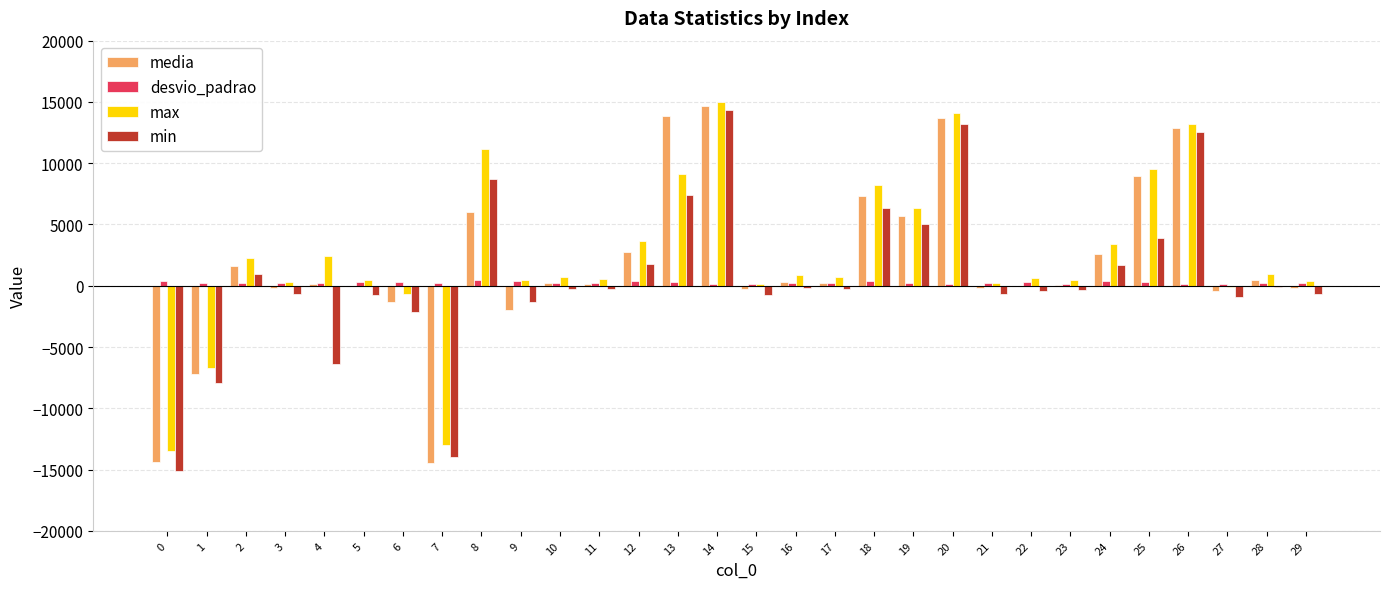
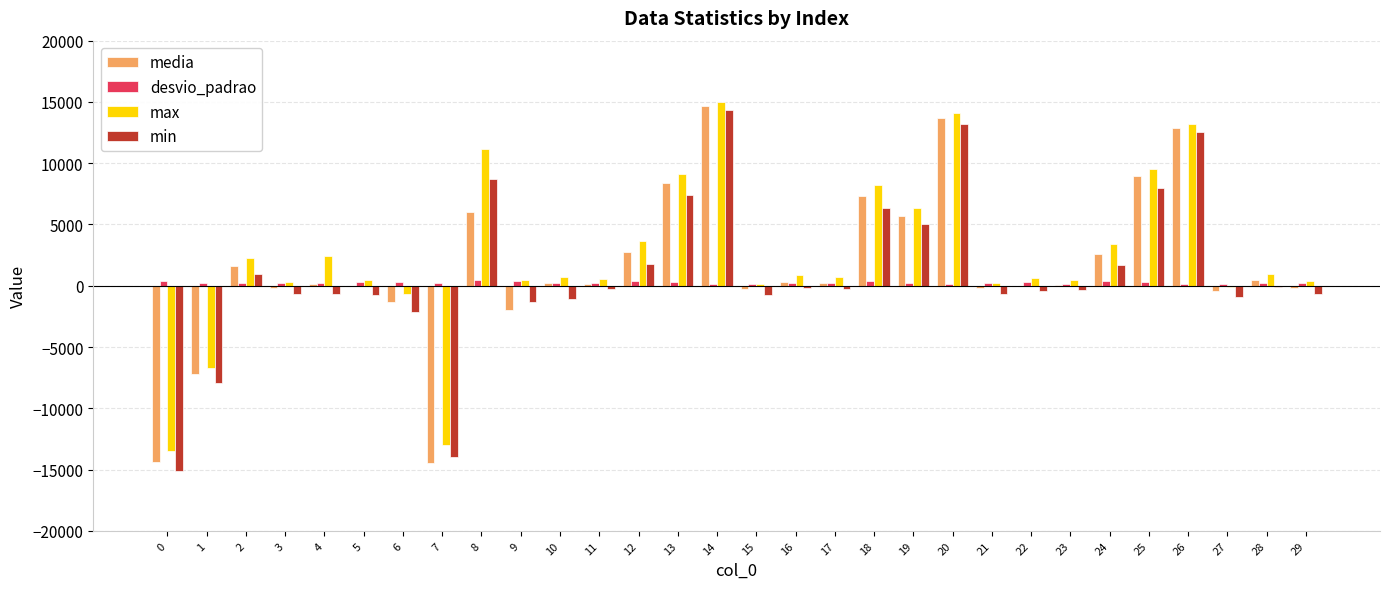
min, 4: -6400 -> -700
min, 10: -300 -> -1100
media, 13: 13900 -> 8400
min, 25: 3900 -> 8000
